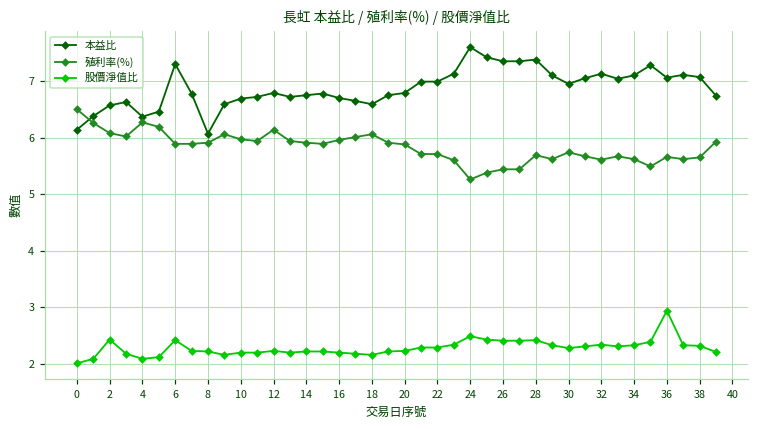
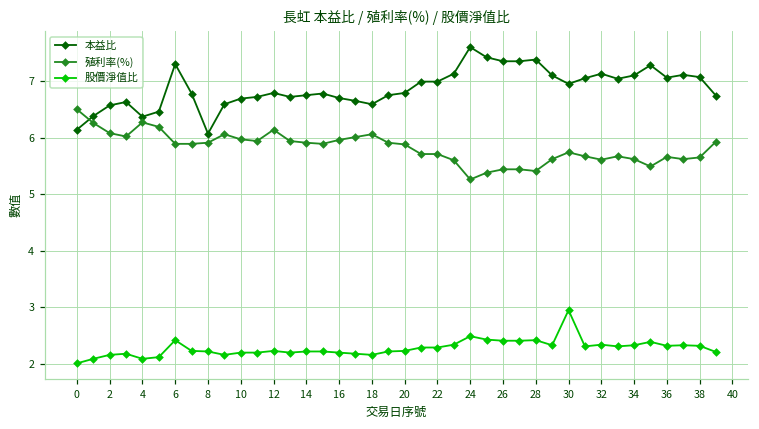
股價淨值比, 2: 2.4 -> 2.2
殖利率(%), 28: 5.7 -> 5.4
股價淨值比, 30: 2.3 -> 3.0
股價淨值比, 36: 2.9 -> 2.3
